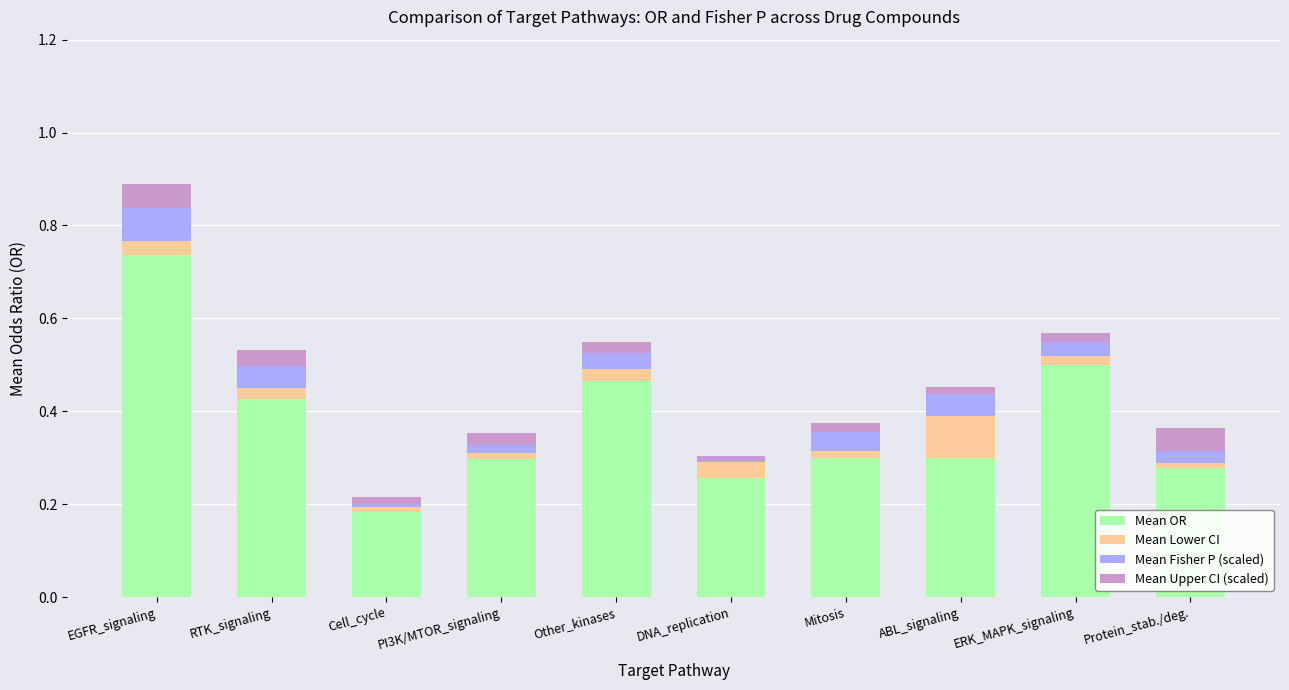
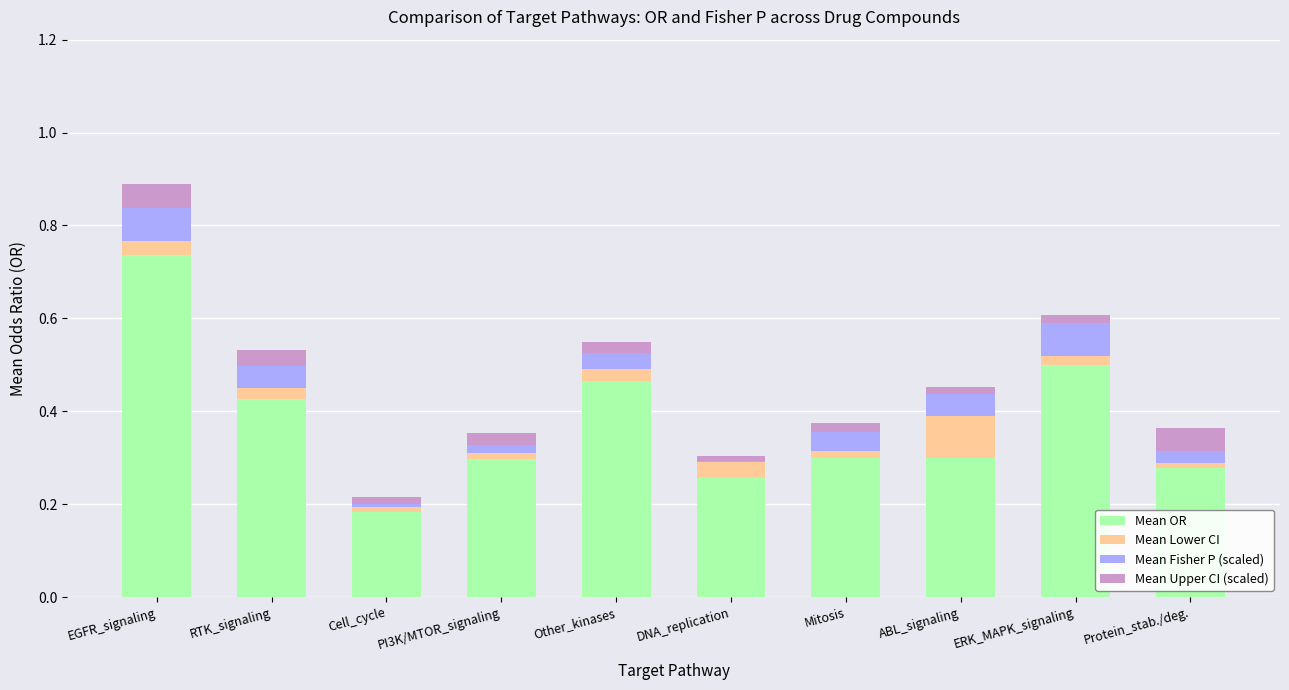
Mean Fisher P (scaled), ERK_MAPK_signaling: 0.03 -> 0.07
